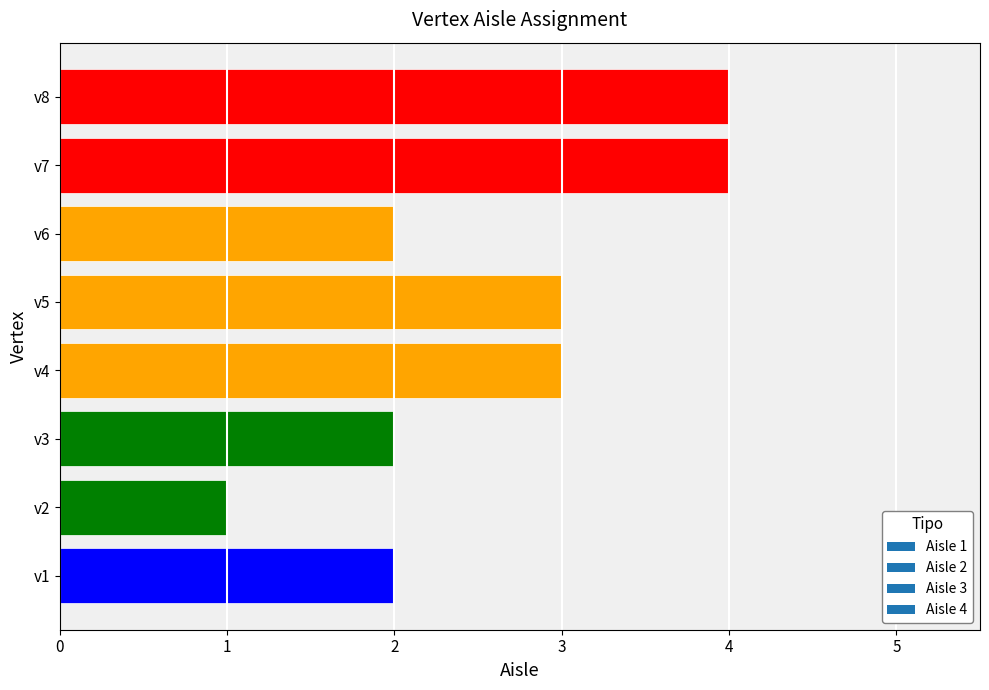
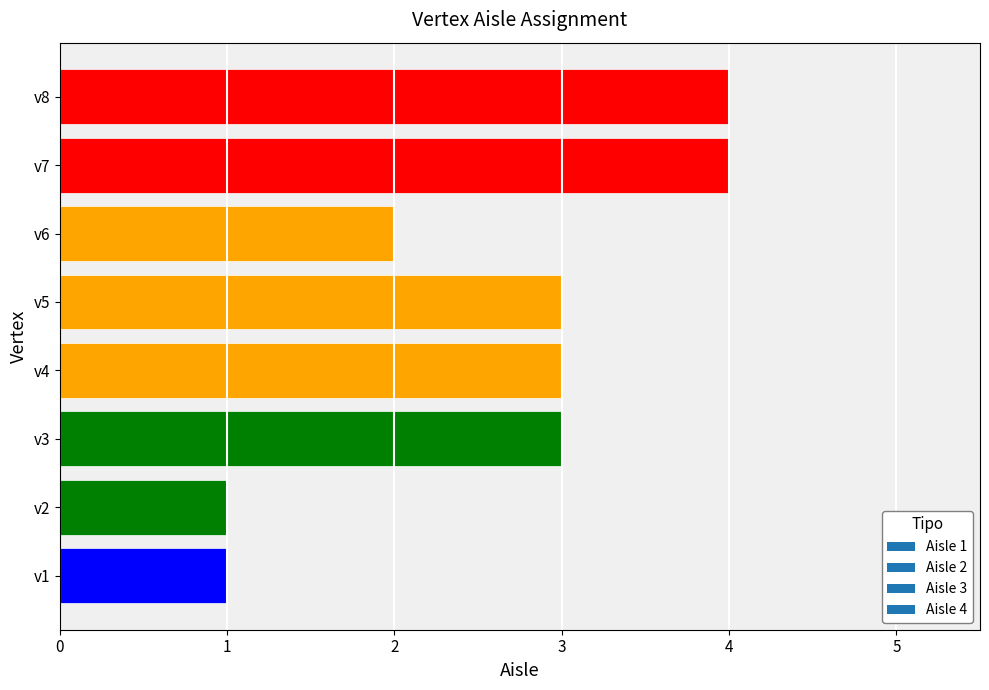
v3: 2 -> 3
v1: 2 -> 1
